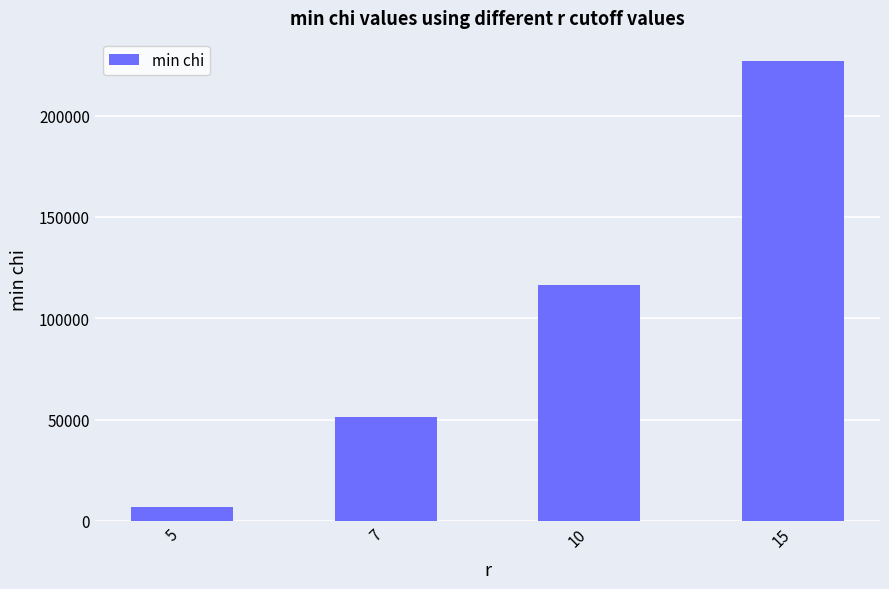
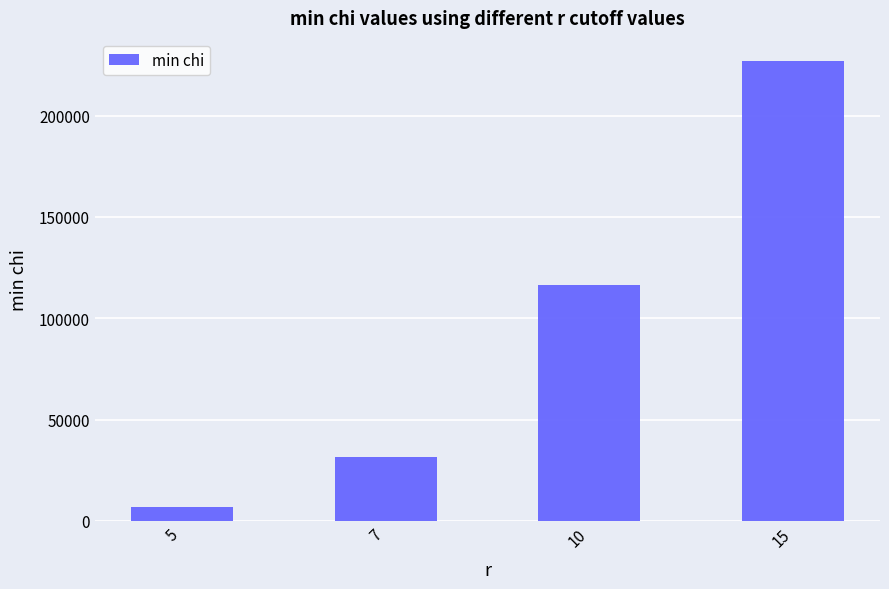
7: 52000 -> 32000
